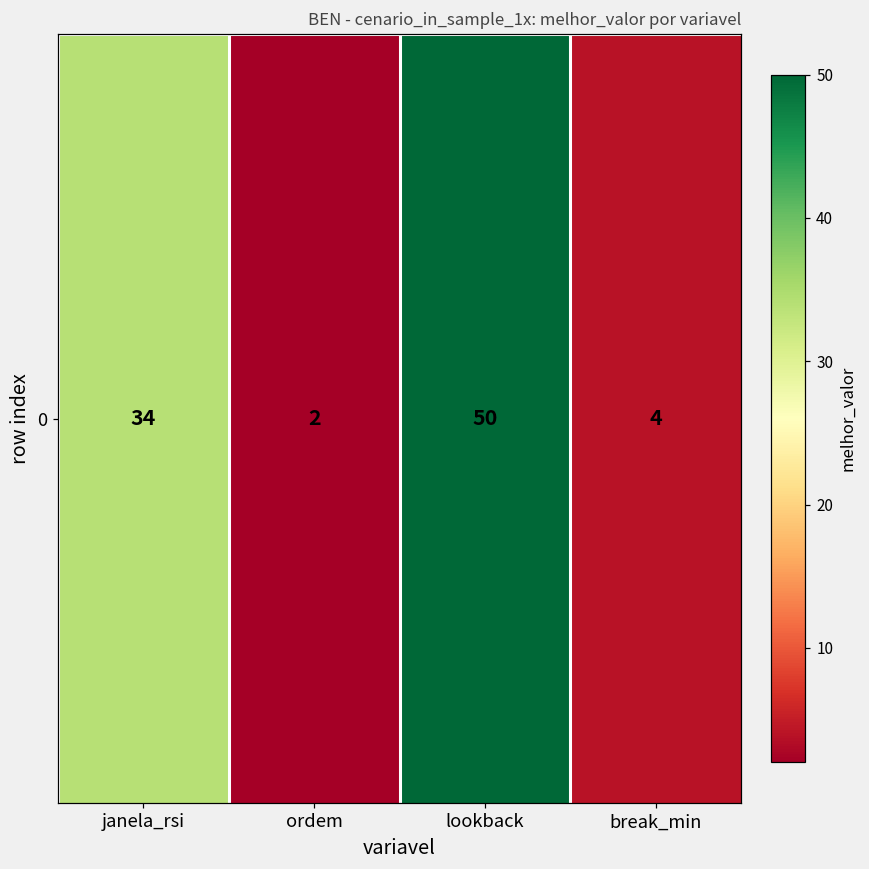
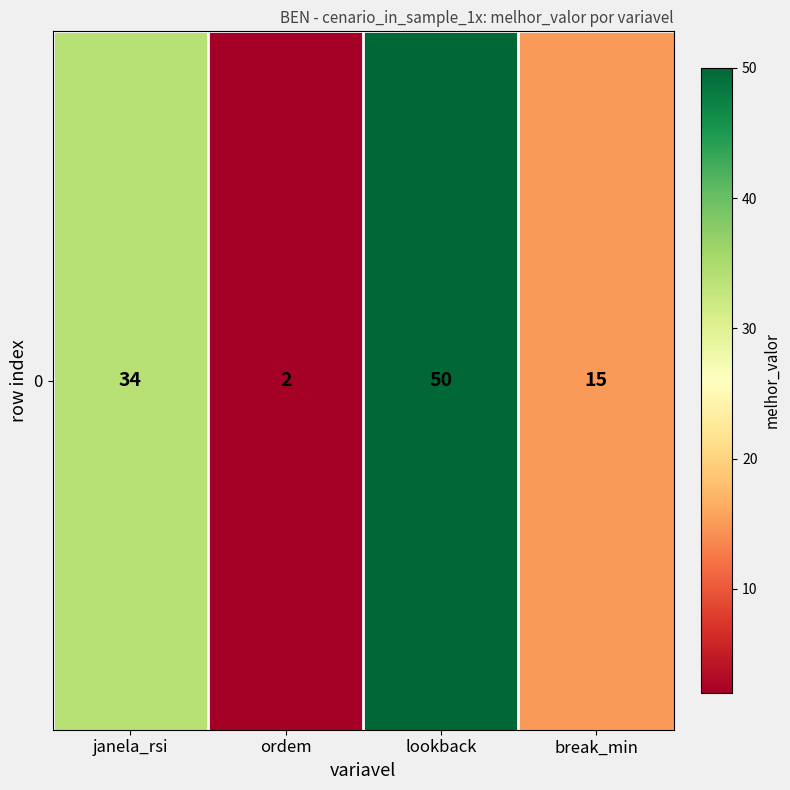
0, break_min: 4 -> 15
